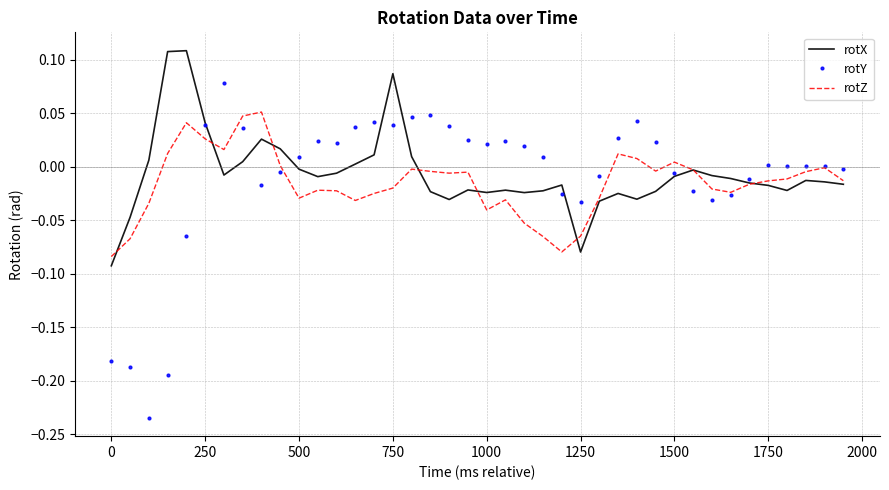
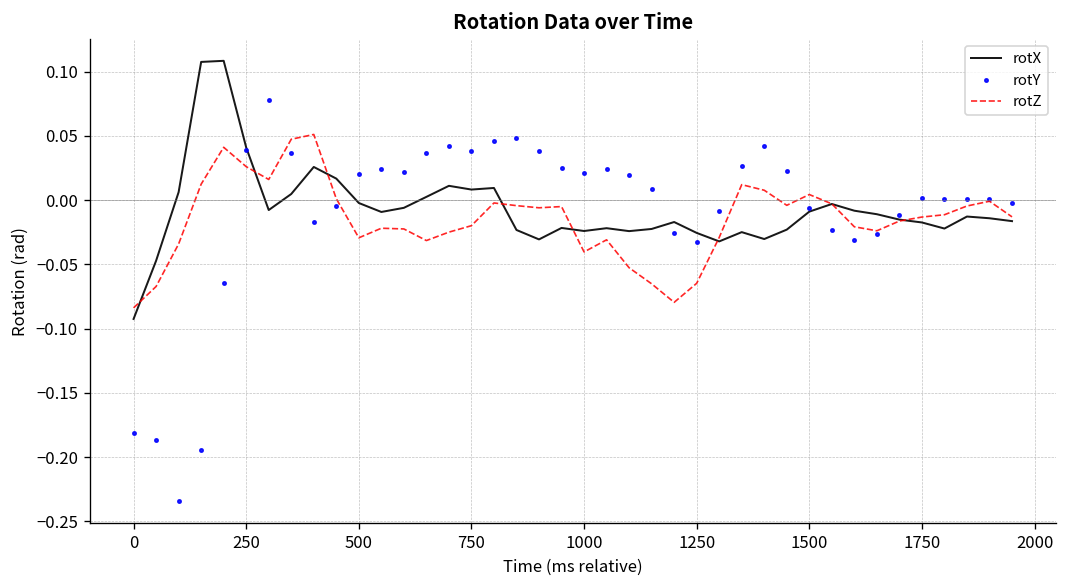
rotY, 500: 0.009 -> 0.021
rotX, 750: 0.087 -> 0.008
rotX, 1250: -0.080 -> -0.026
